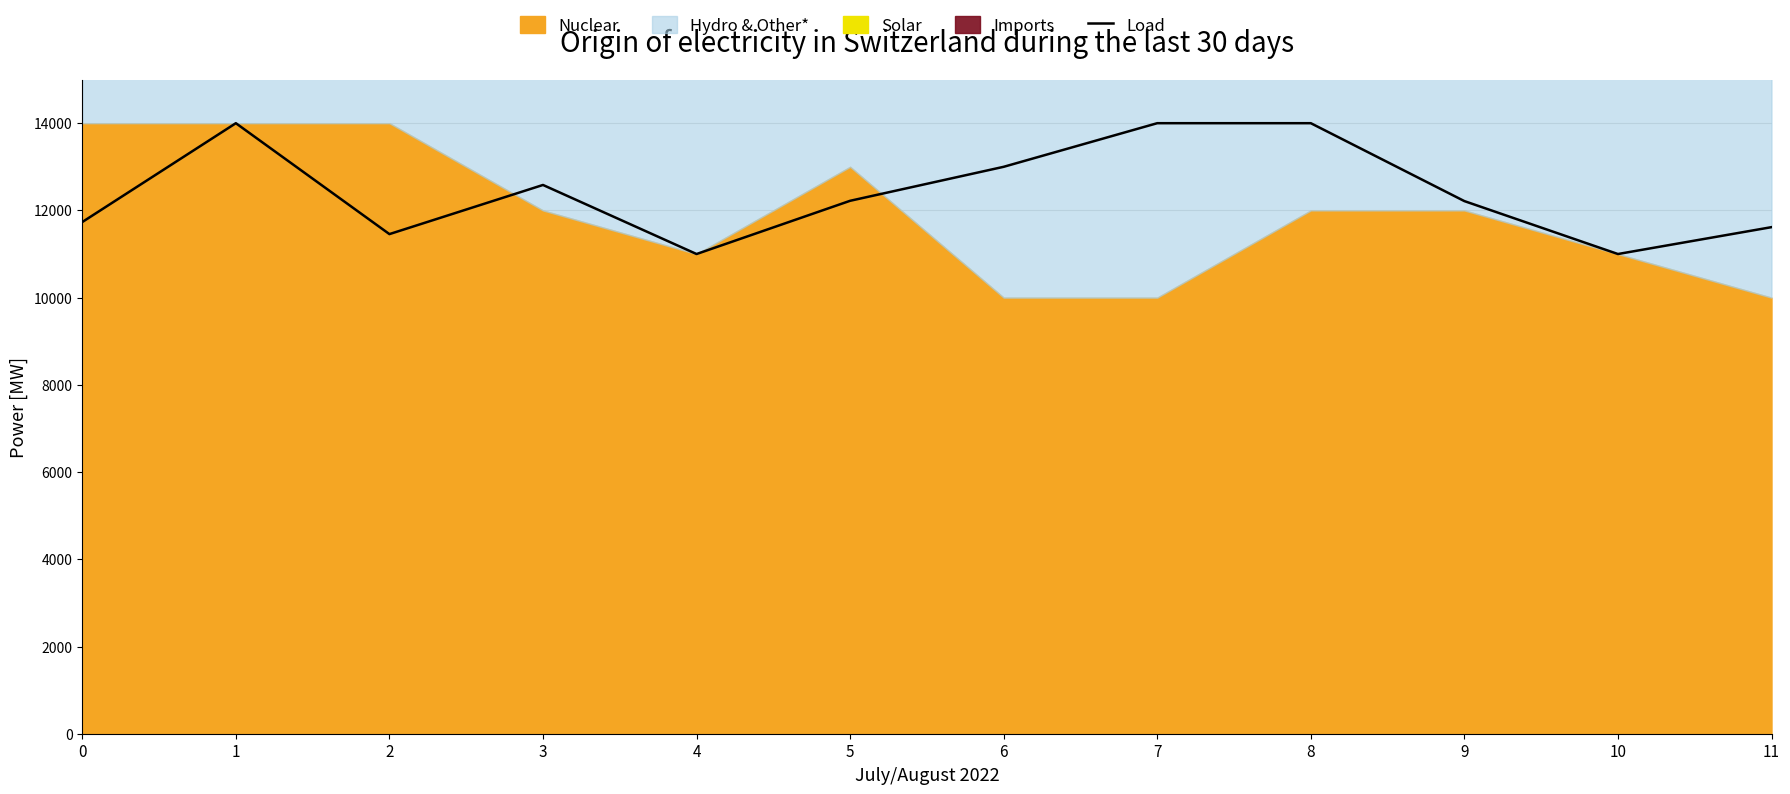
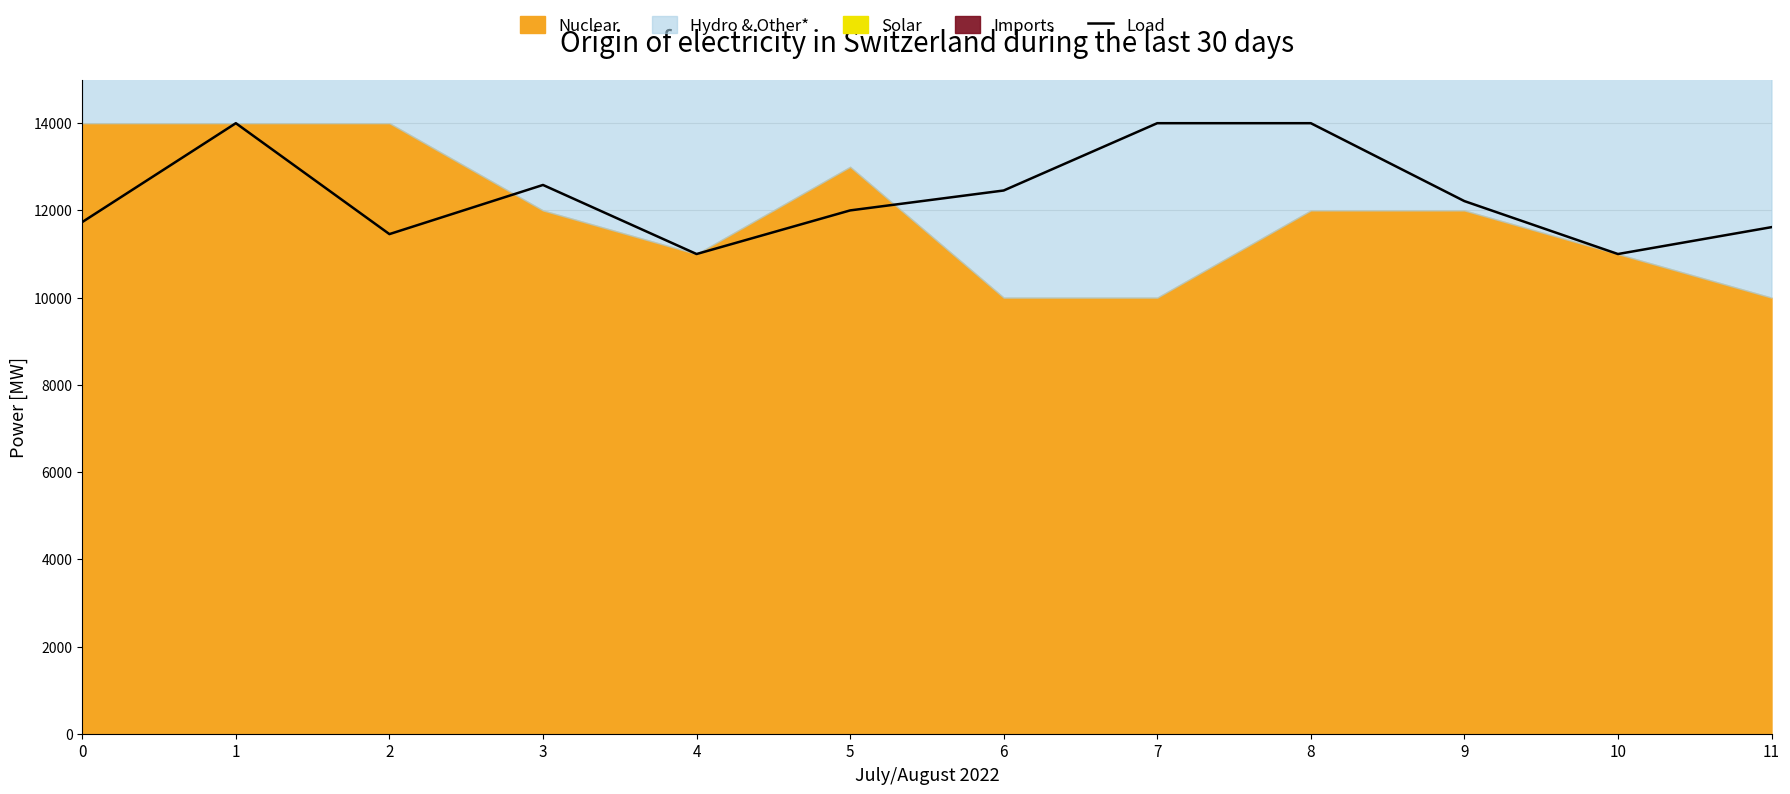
Load, 5: 12200 -> 12000
Load, 6: 13000 -> 12500
